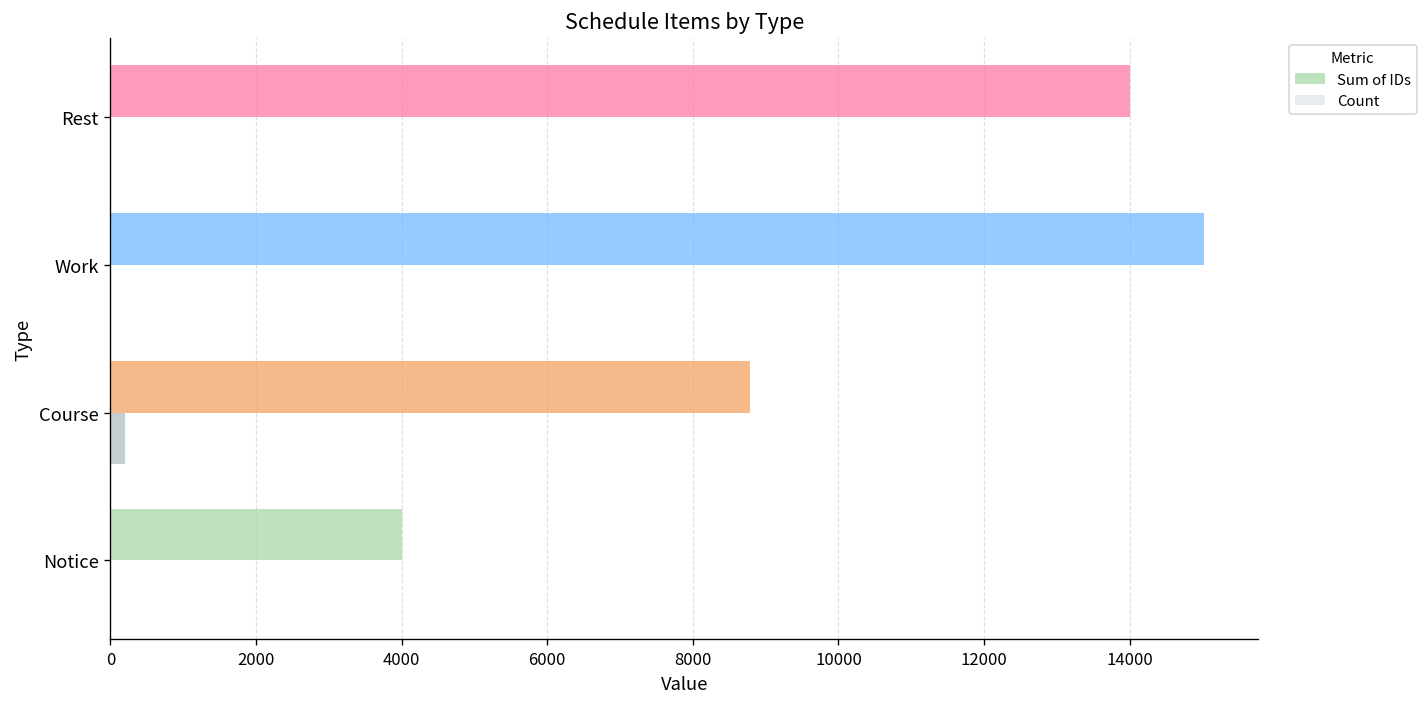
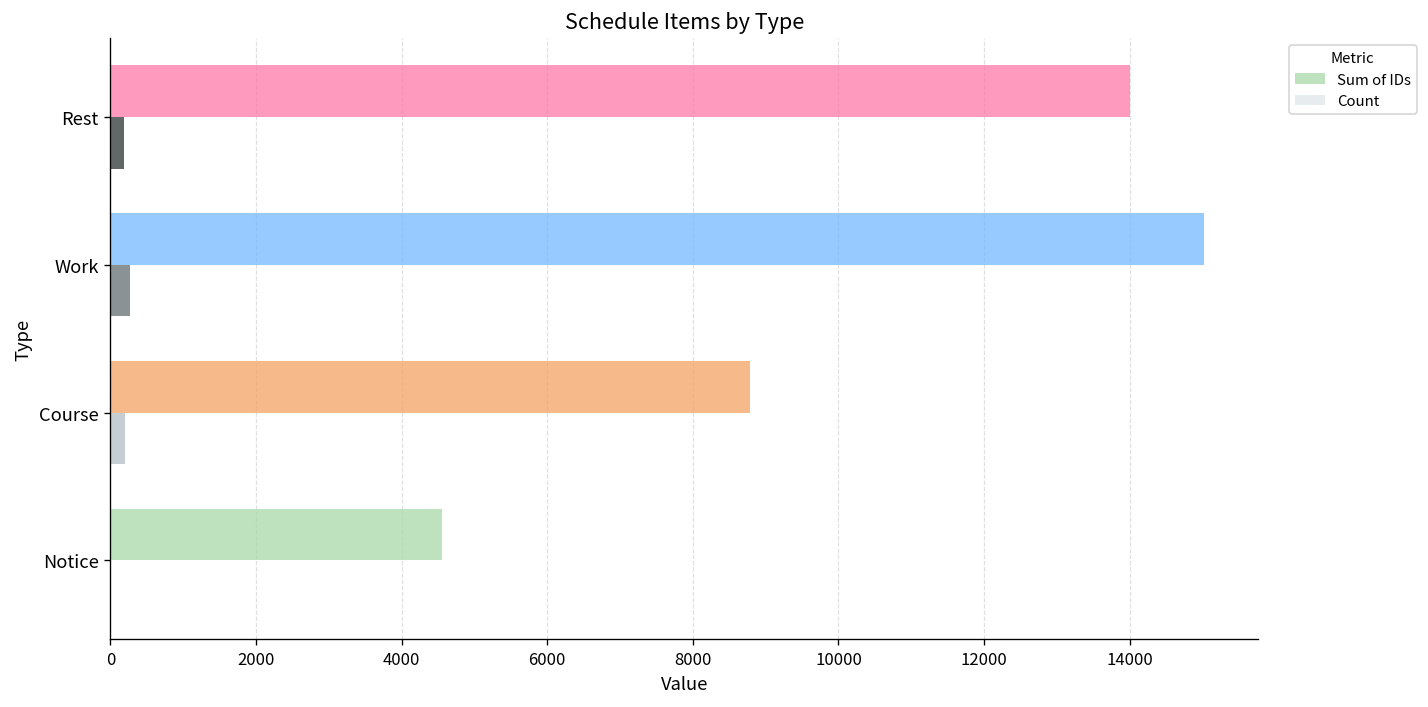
Count, Rest: 0 -> 200
Count, Work: 0 -> 300
Sum of IDs, Notice: 4000 -> 4600
